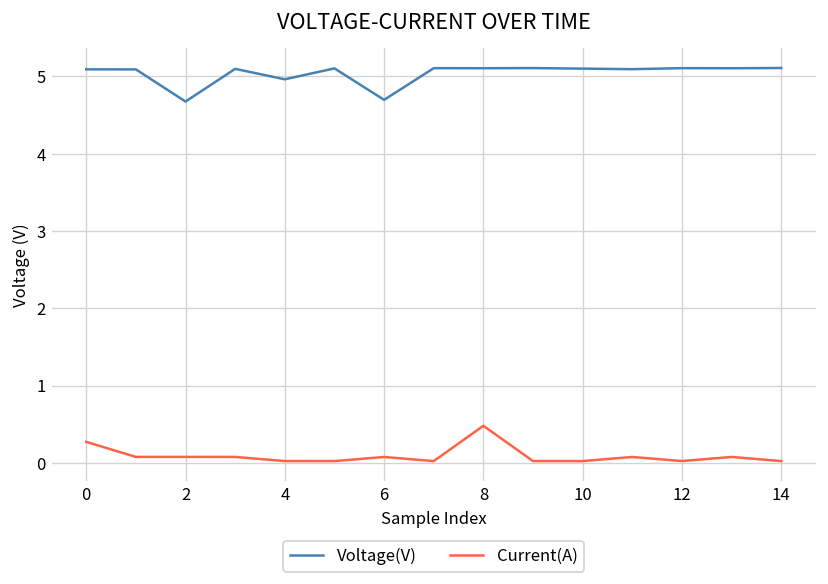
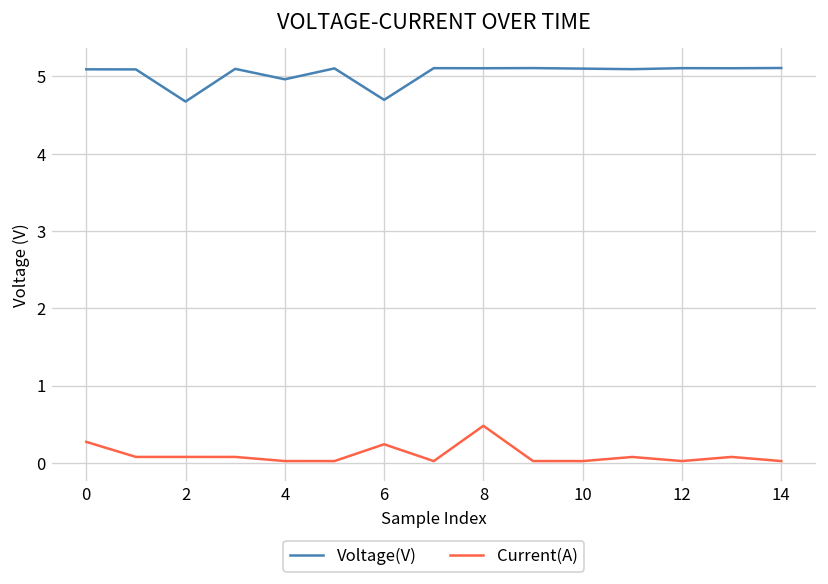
Current(A), 6: 0.1 -> 0.2
